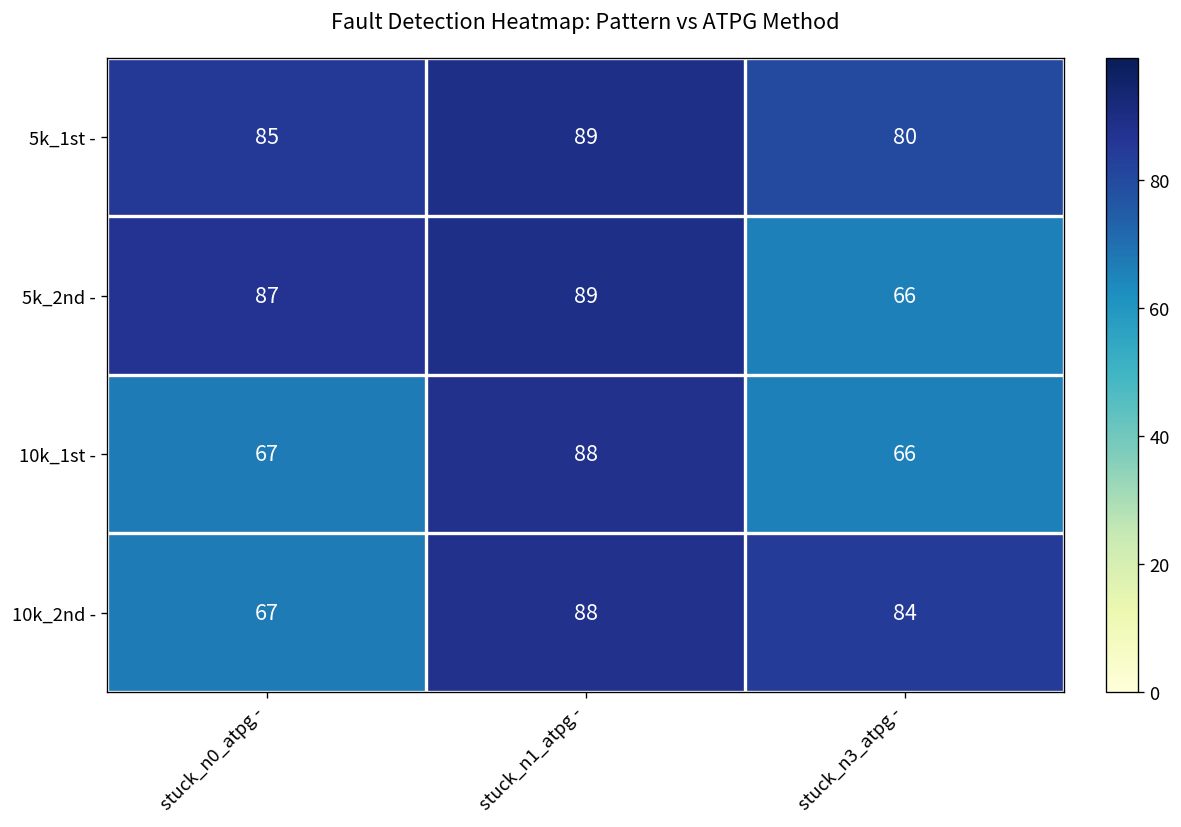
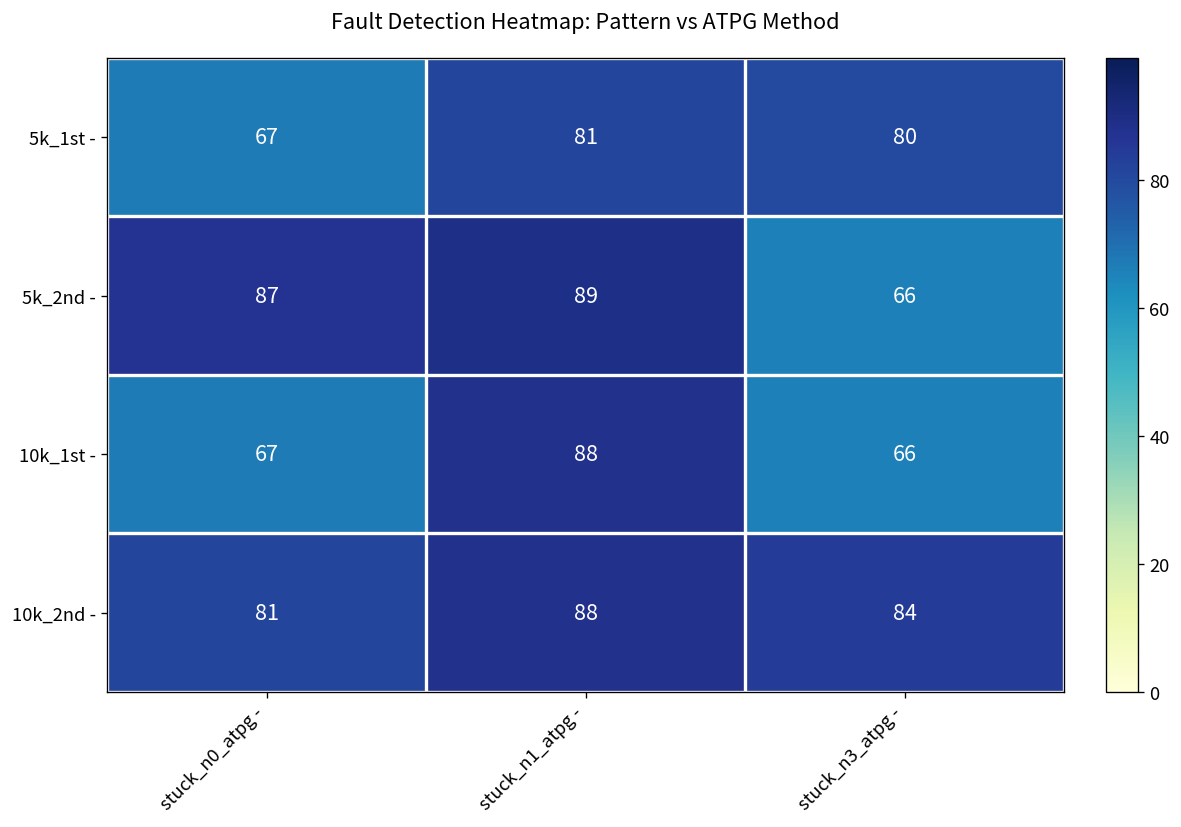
5k_1st -, stuck_n0_atpg -: 85 -> 67
5k_1st -, stuck_n1_atpg -: 89 -> 81
10k_2nd -, stuck_n0_atpg -: 67 -> 81
